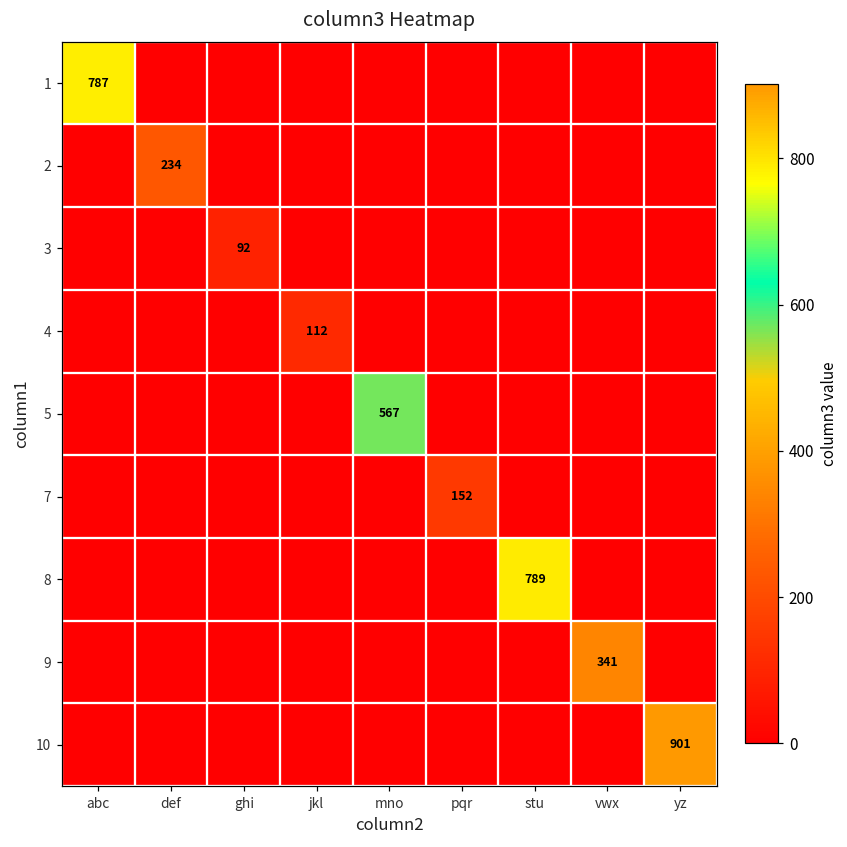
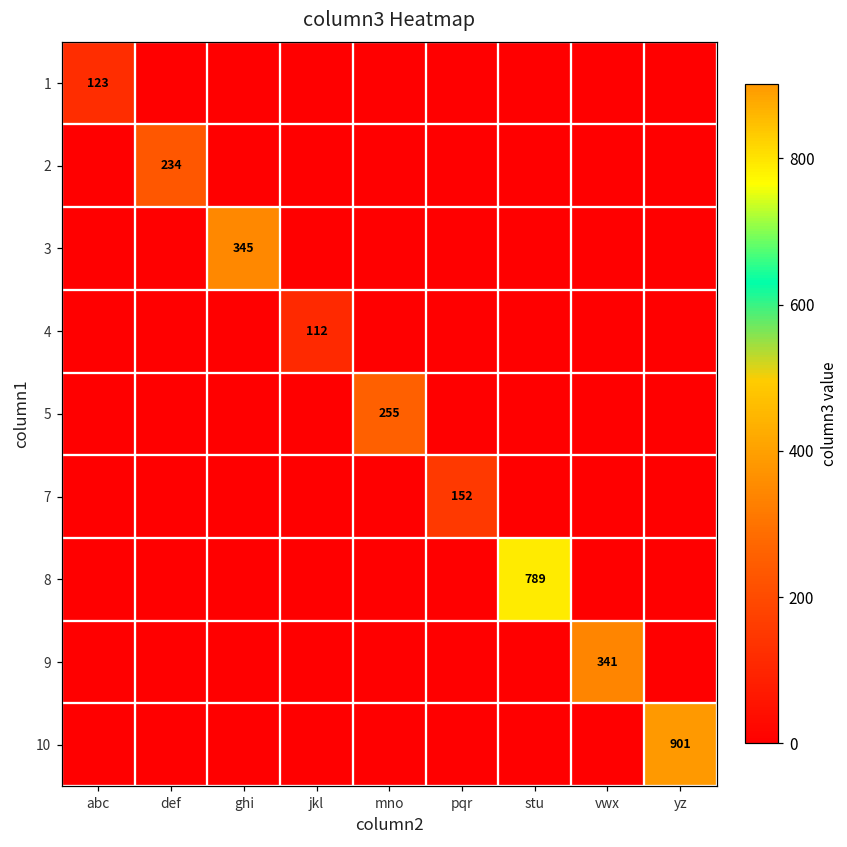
1, abc: 787 -> 123
3, ghi: 92 -> 345
5, mno: 567 -> 255
